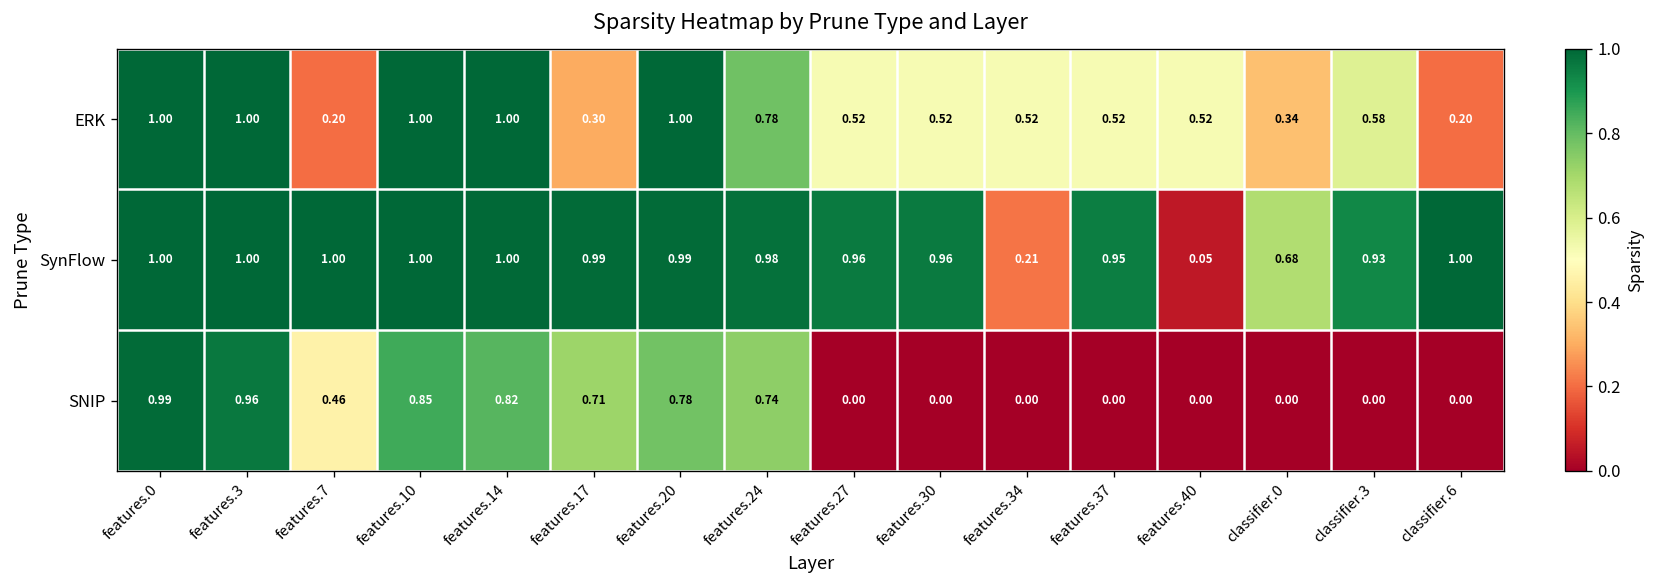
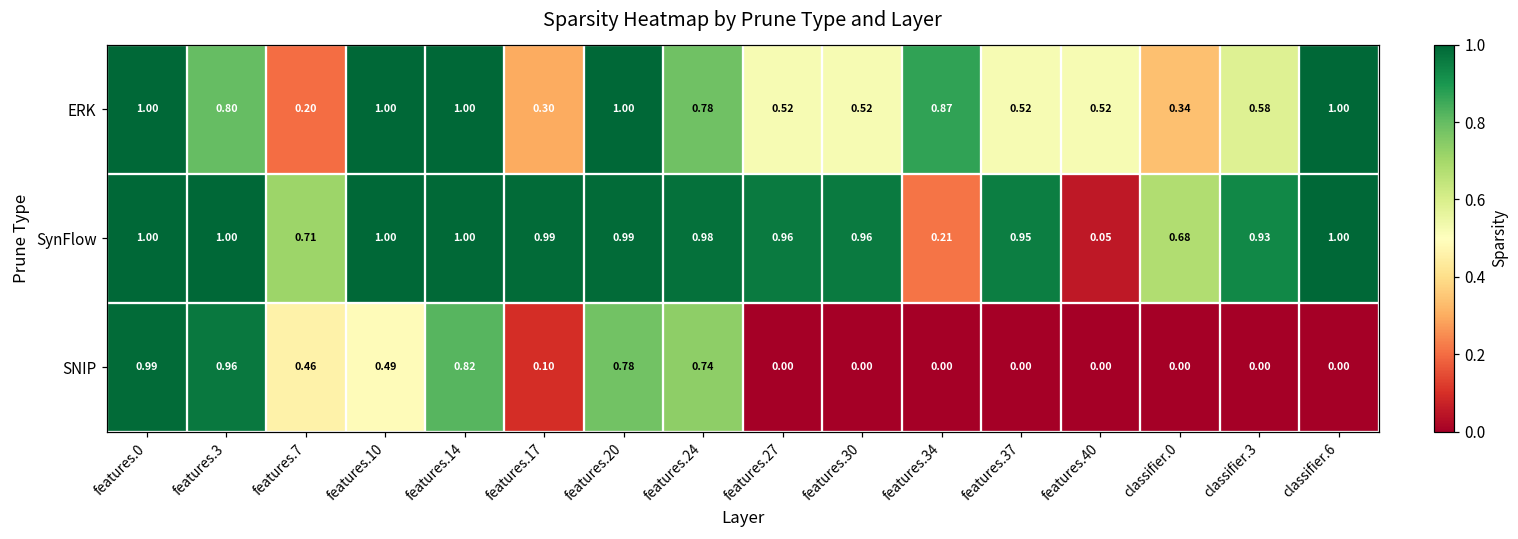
ERK, features.3: 1.00 -> 0.80
ERK, features.34: 0.52 -> 0.87
ERK, classifier.6: 0.20 -> 1.00
SynFlow, features.7: 1.00 -> 0.71
SNIP, features.10: 0.85 -> 0.49
SNIP, features.17: 0.71 -> 0.10
